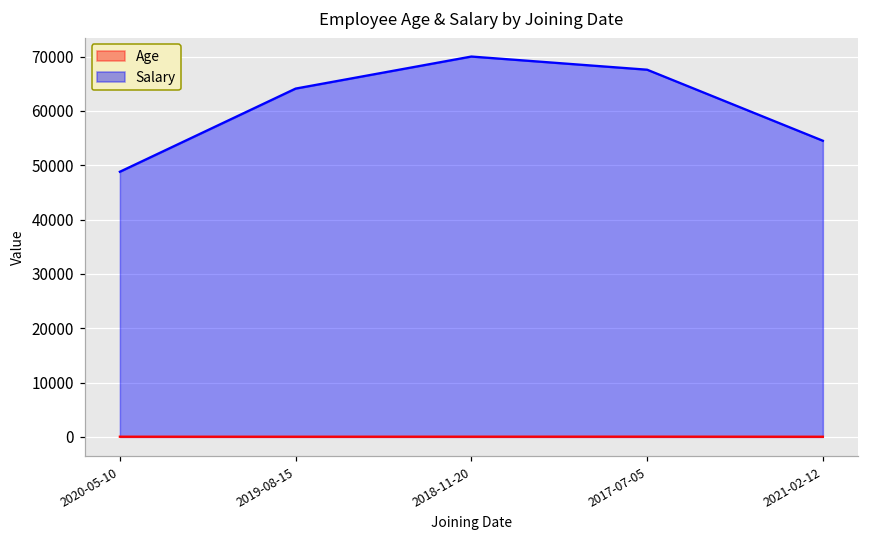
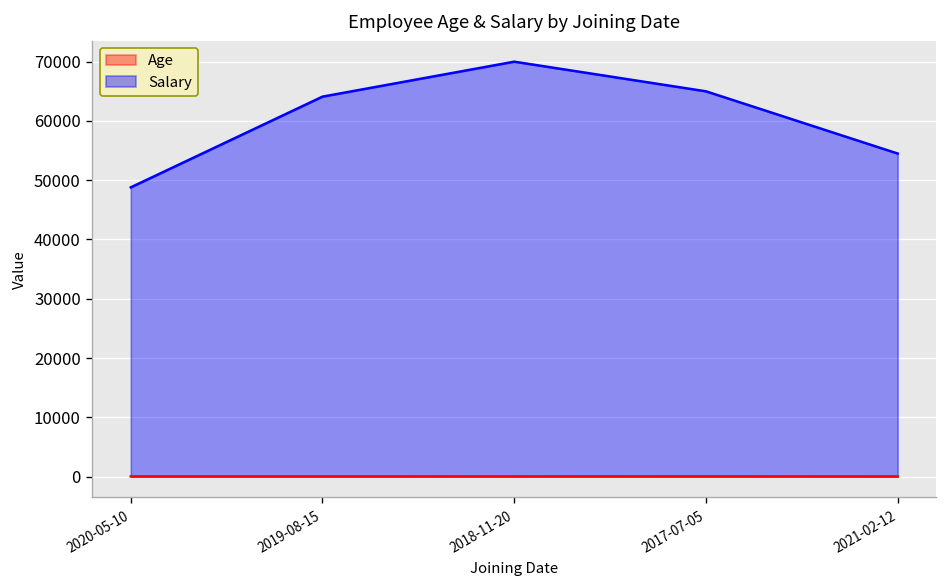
Salary, 2017-07-05: 68000 -> 65000
